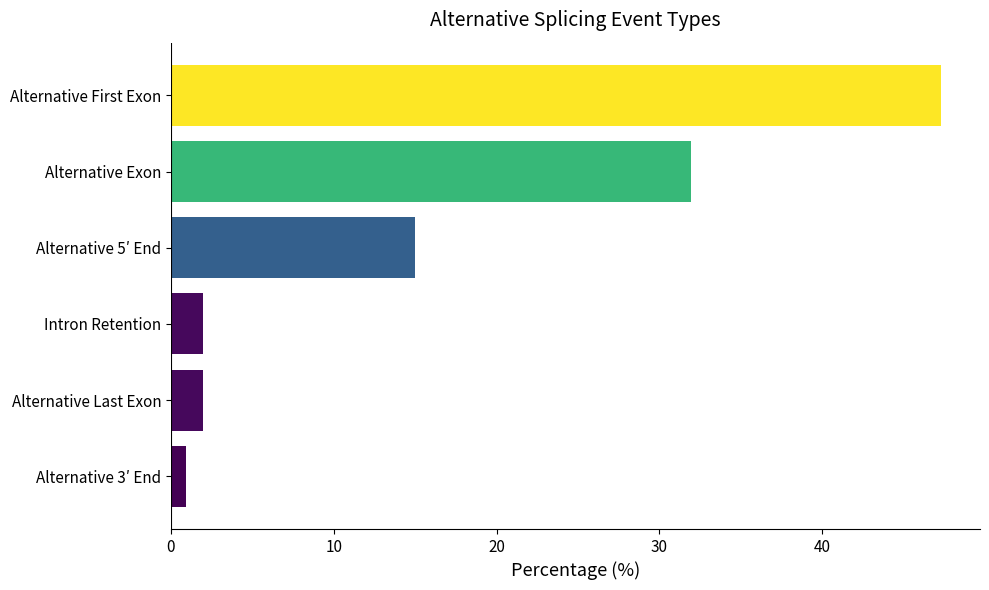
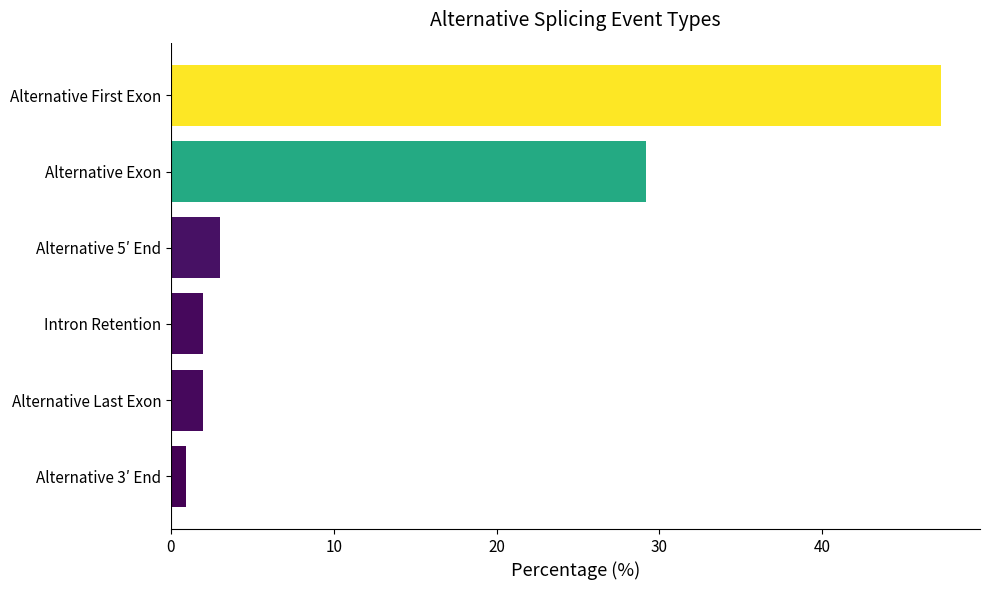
Alternative Exon: 32.0 -> 29.2
Alternative 5′ End: 15.0 -> 3.0
